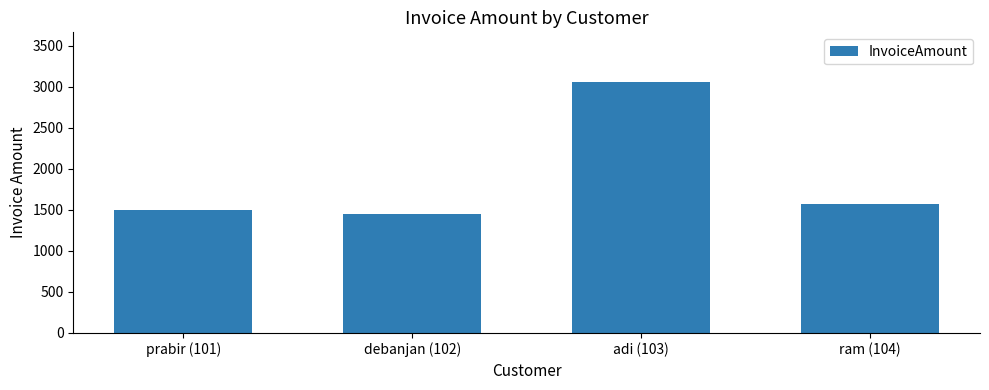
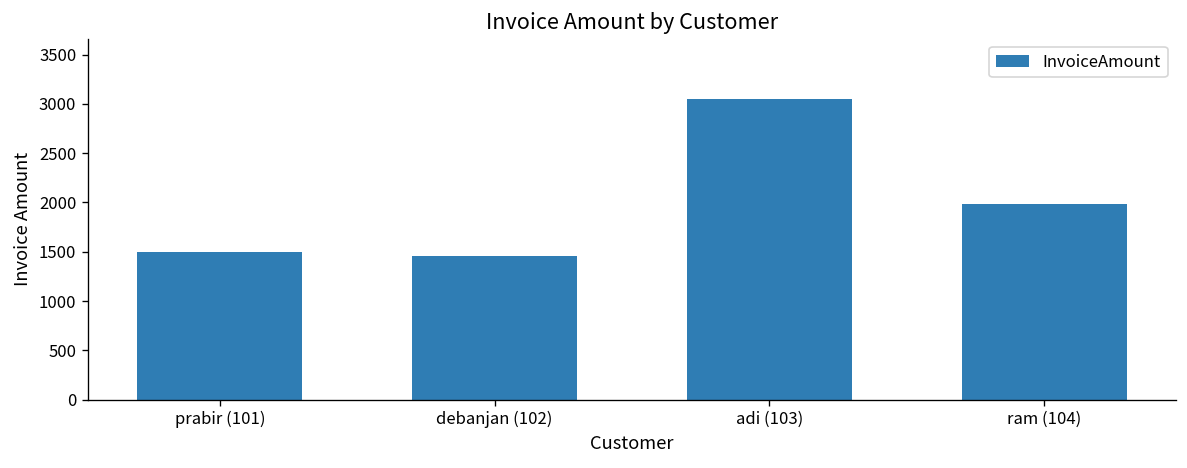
ram (104): 1600 -> 2000
